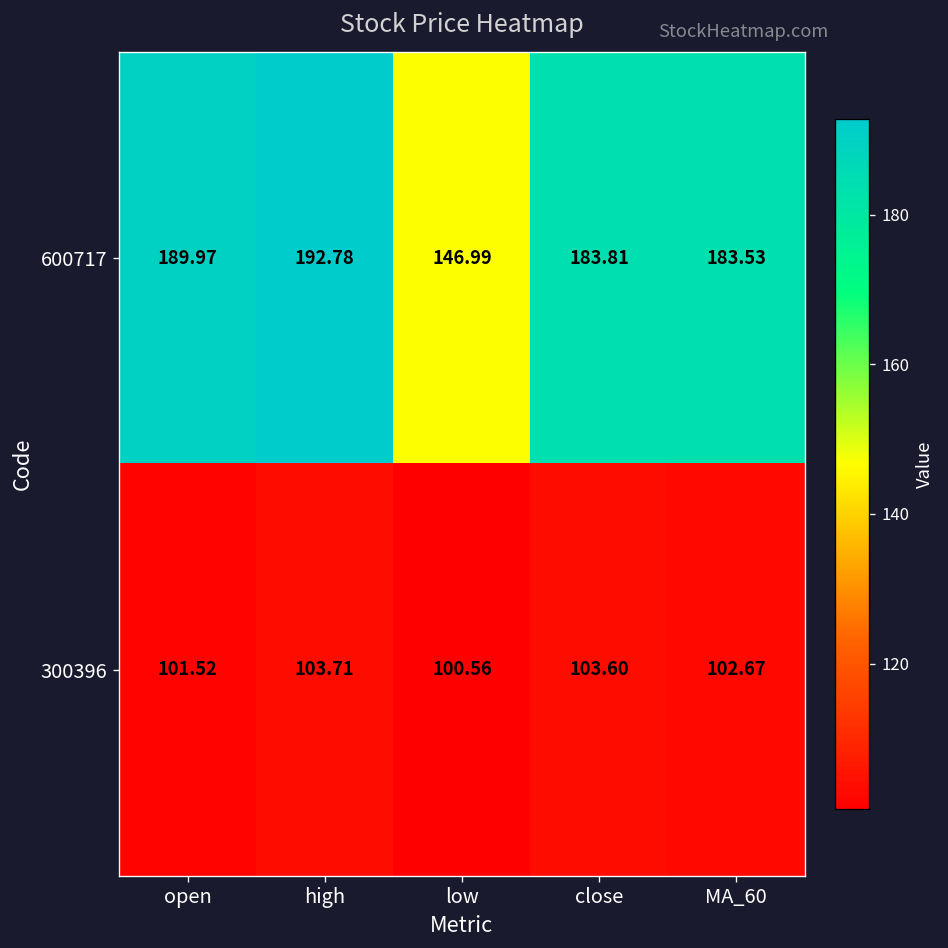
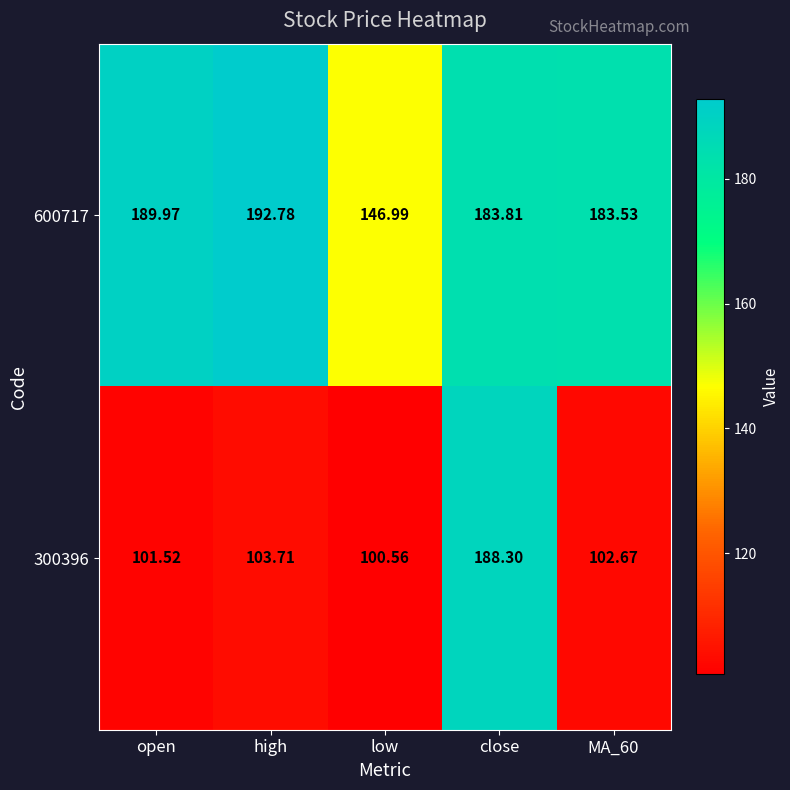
300396, close: 103.60 -> 188.30
